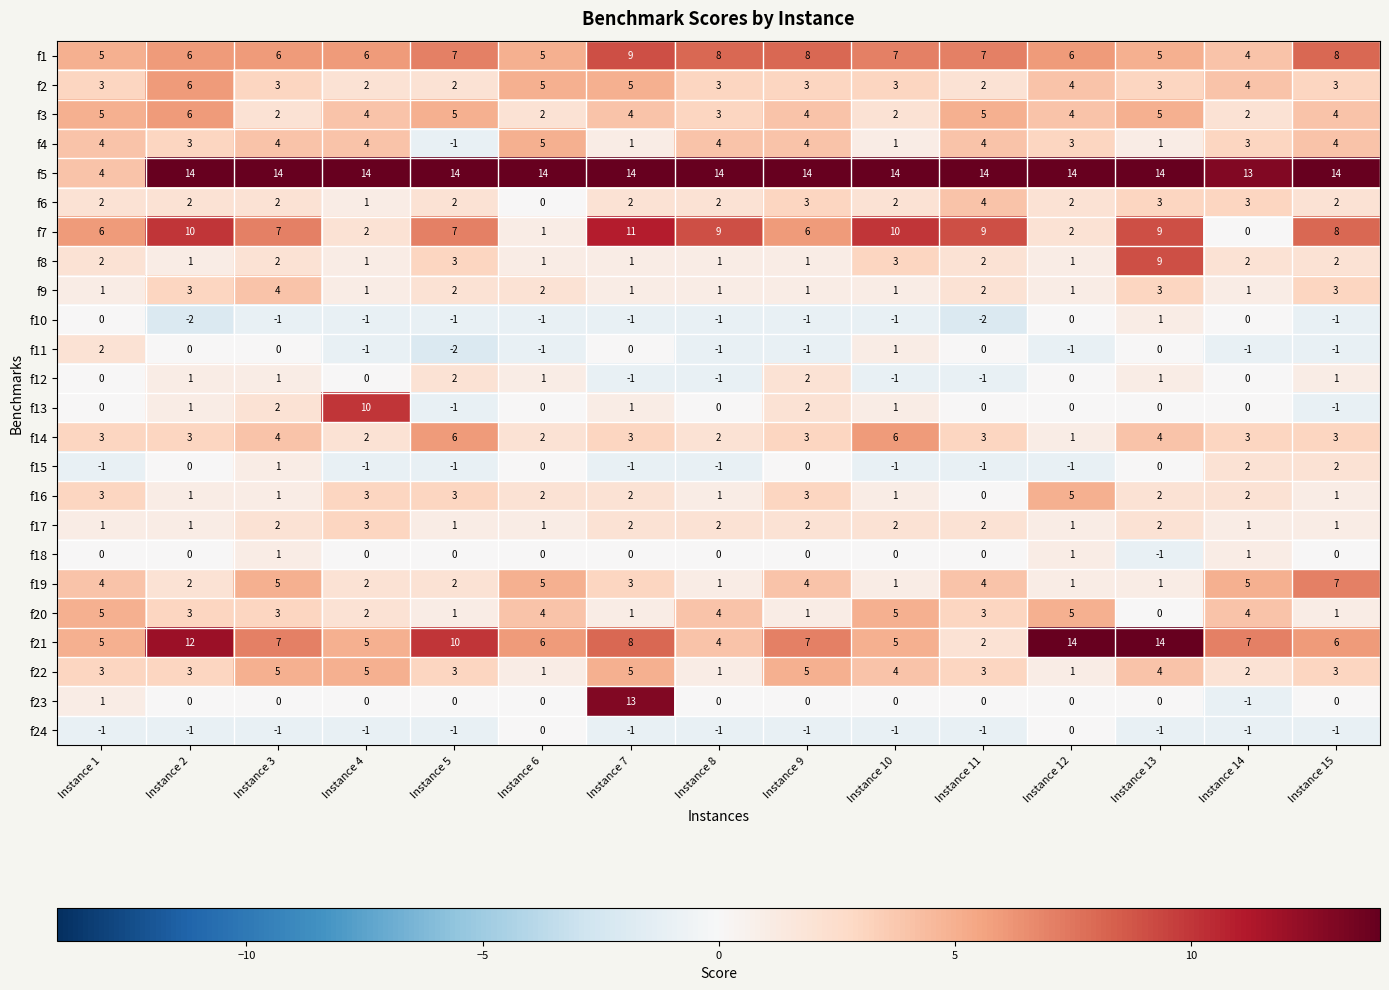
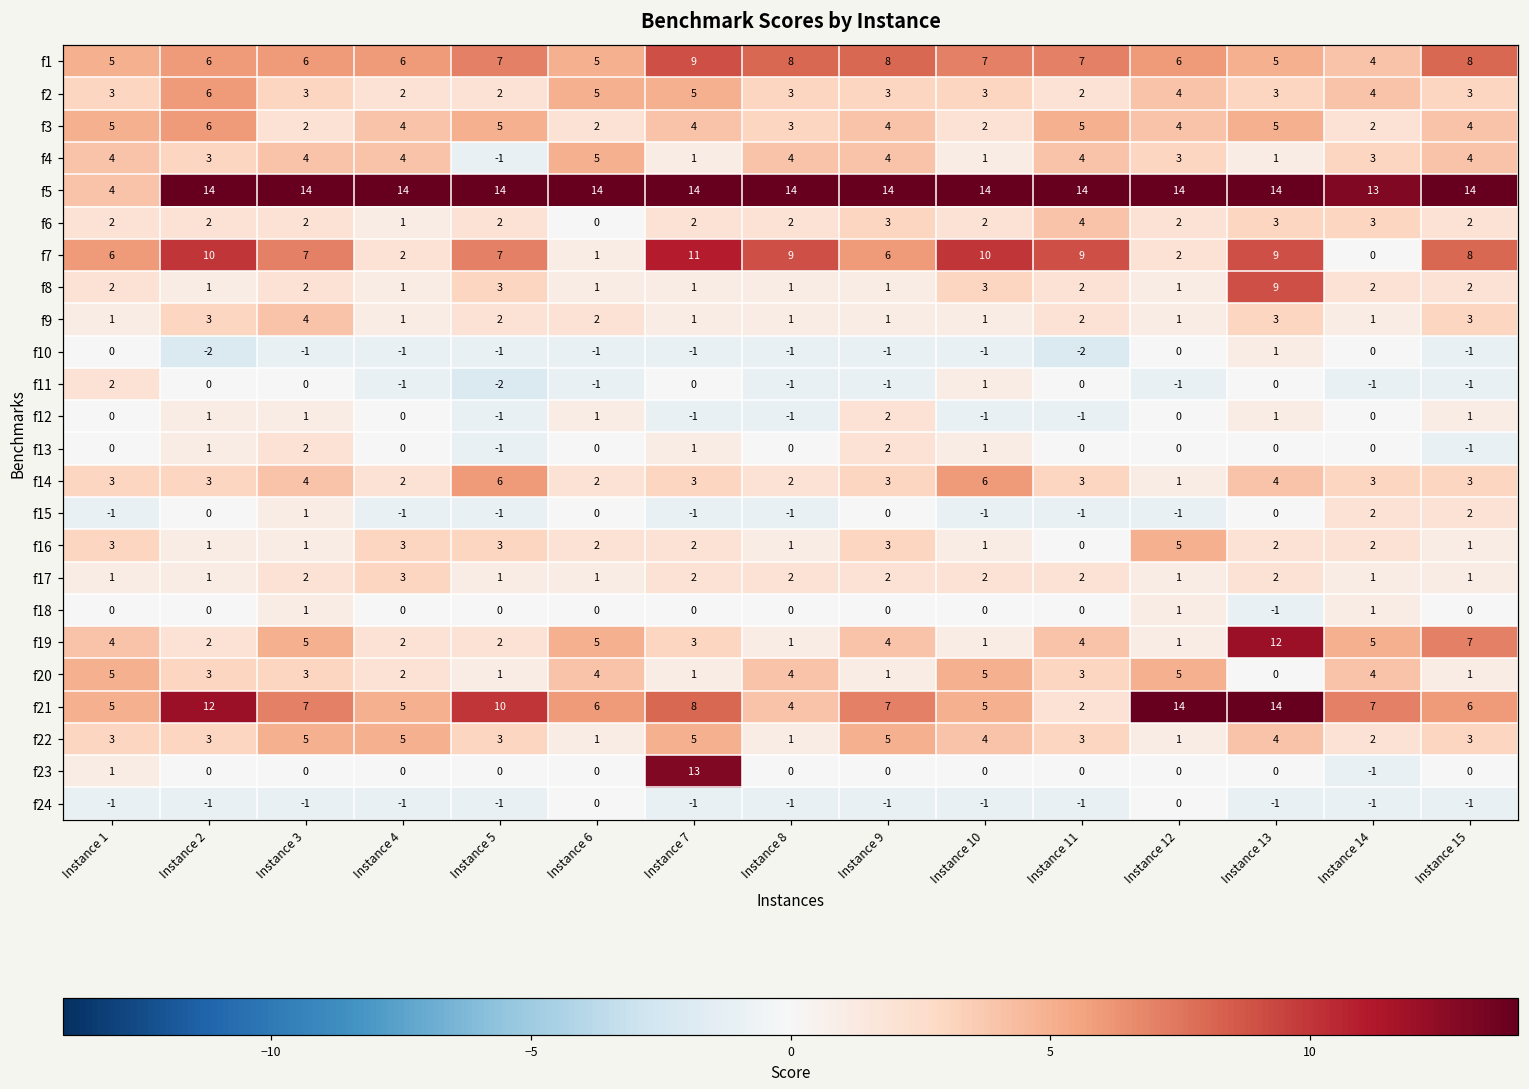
f12, Instance 5: 2 -> -1
f13, Instance 4: 10 -> 0
f19, Instance 13: 1 -> 12
